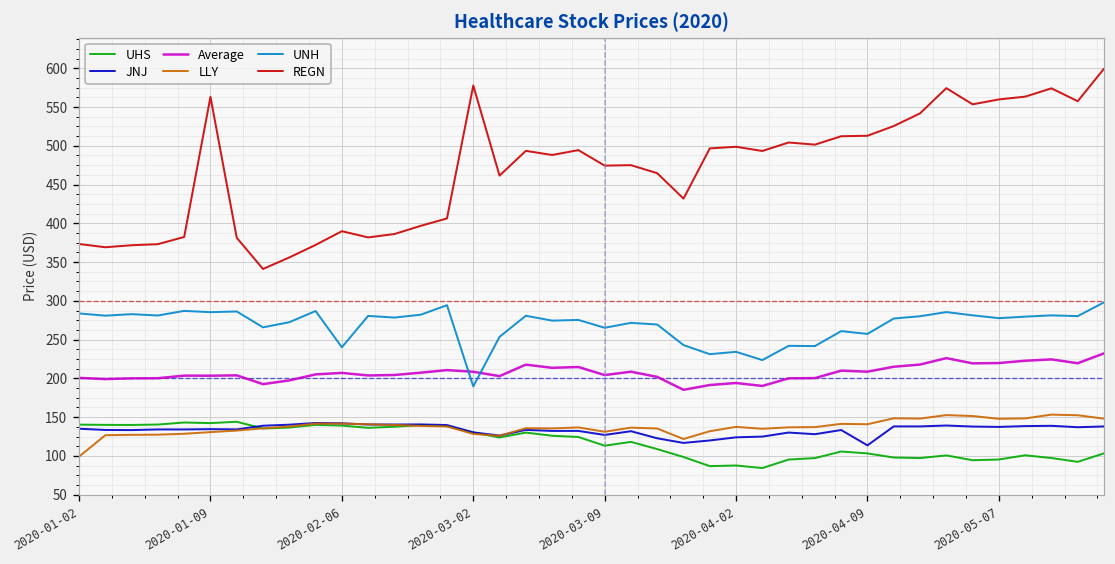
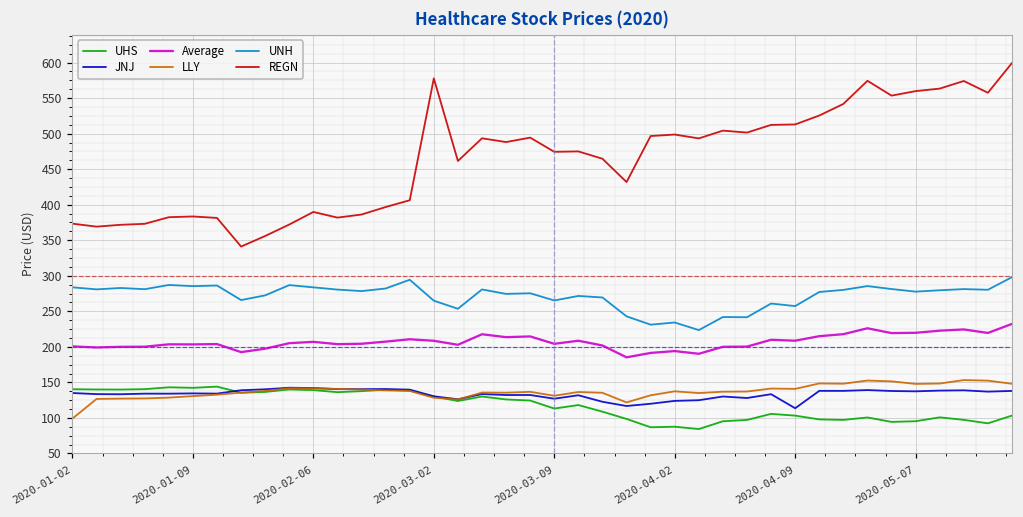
REGN, 2020-01-09: 560 -> 380
UNH, 2020-02-06: 240 -> 280
UNH, 2020-03-02: 190 -> 260
